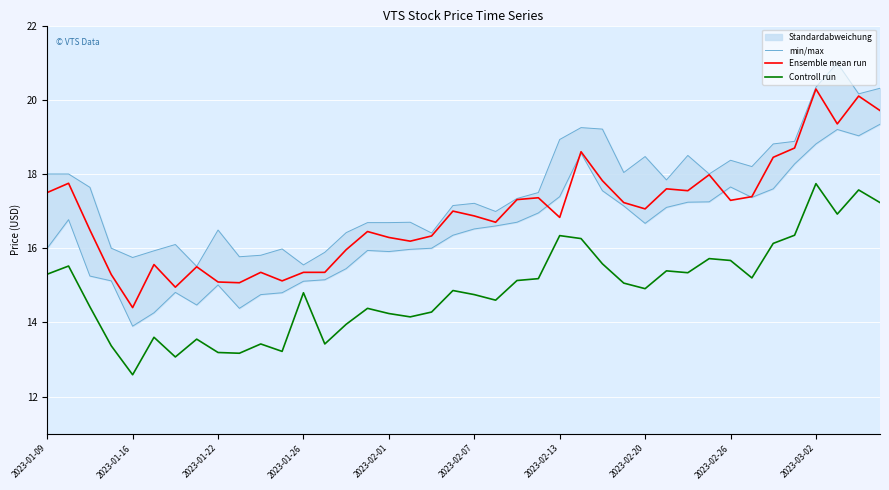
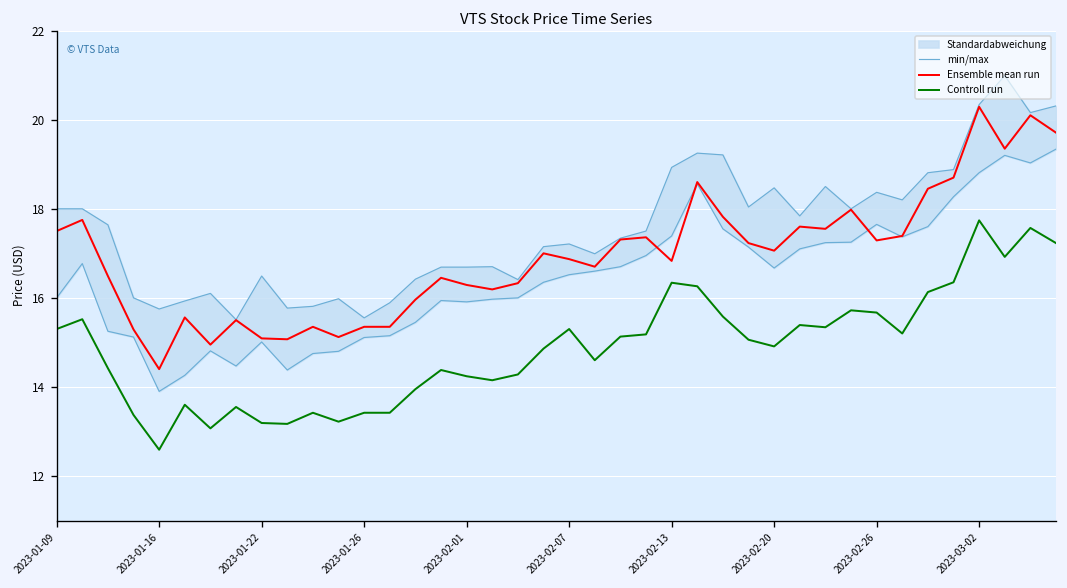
Controll run, 2023-01-26: 14.8 -> 13.4
Controll run, 2023-02-07: 14.8 -> 15.3
